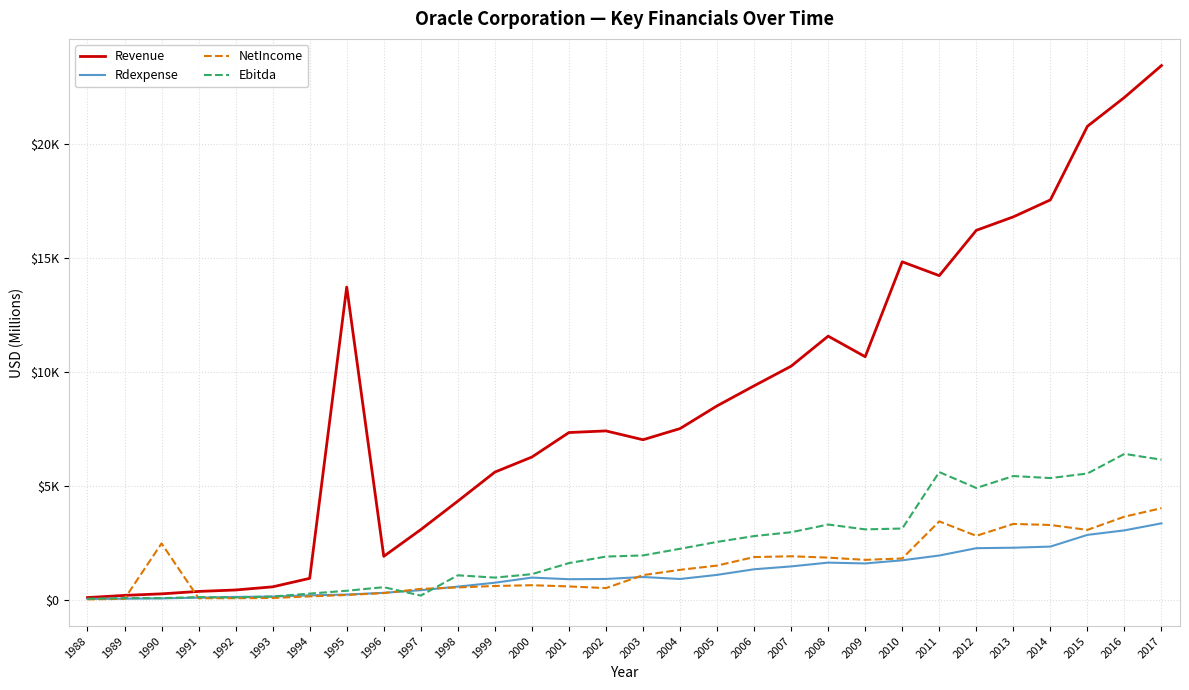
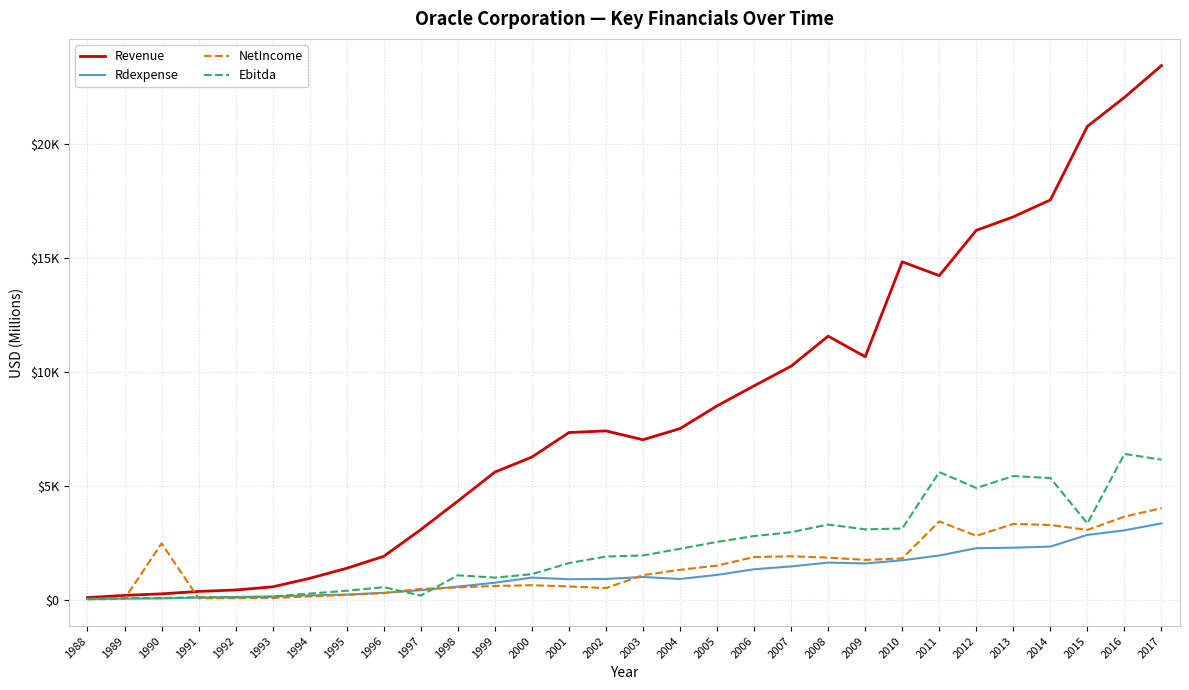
Revenue, 1995: $13700 -> $1400
Ebitda, 2015: $5500 -> $3300
